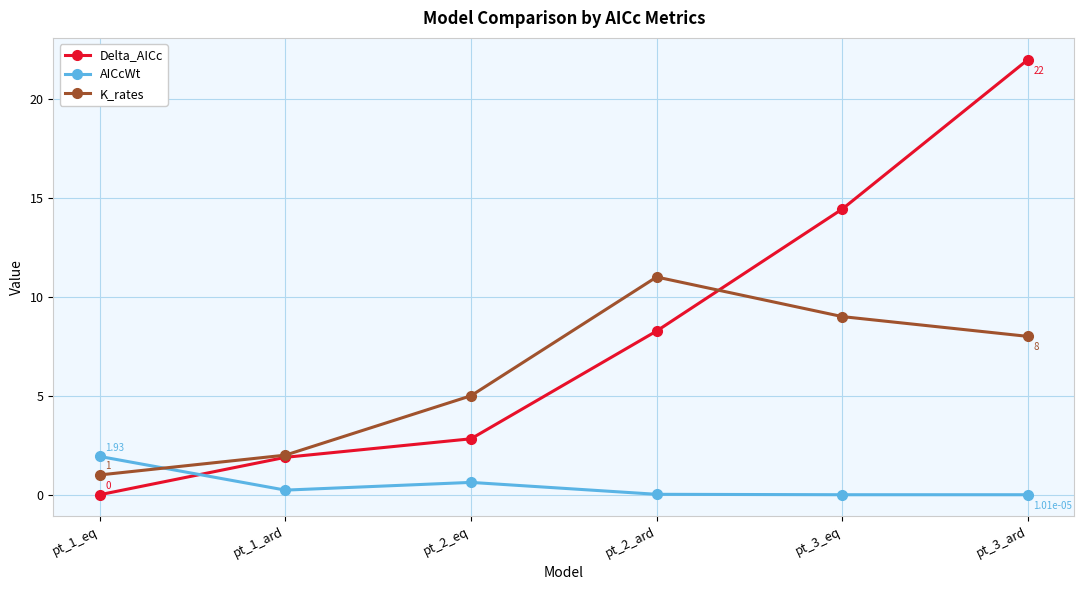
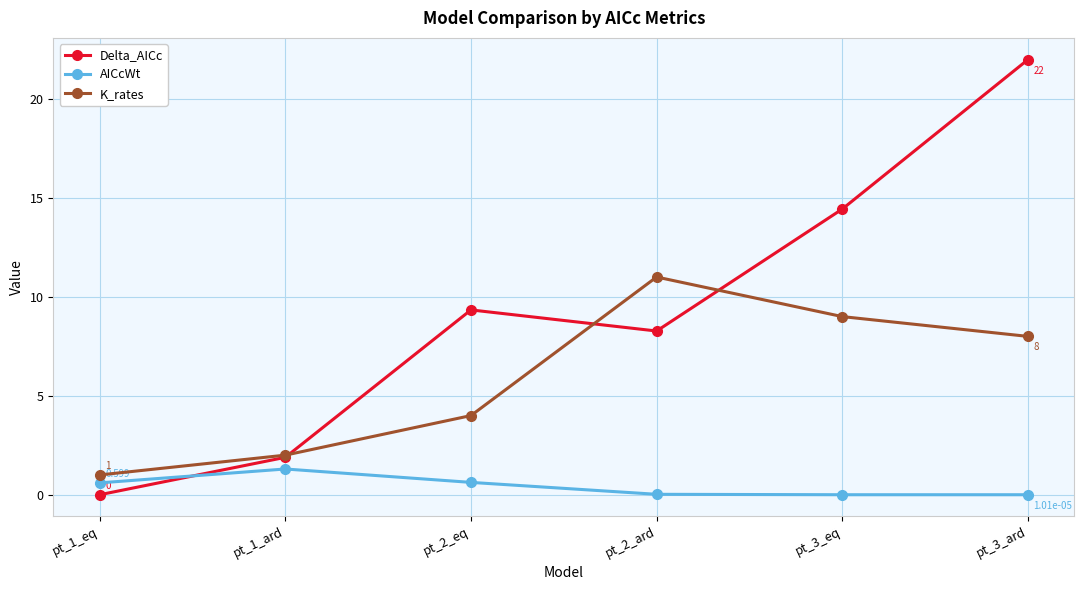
AICcWt, pt_1_eq: 1.93 -> 0.599
AICcWt, pt_1_ard: 0.2 -> 1.3
Delta_AICc, pt_2_eq: 2.8 -> 9.3
K_rates, pt_2_eq: 5 -> 4
